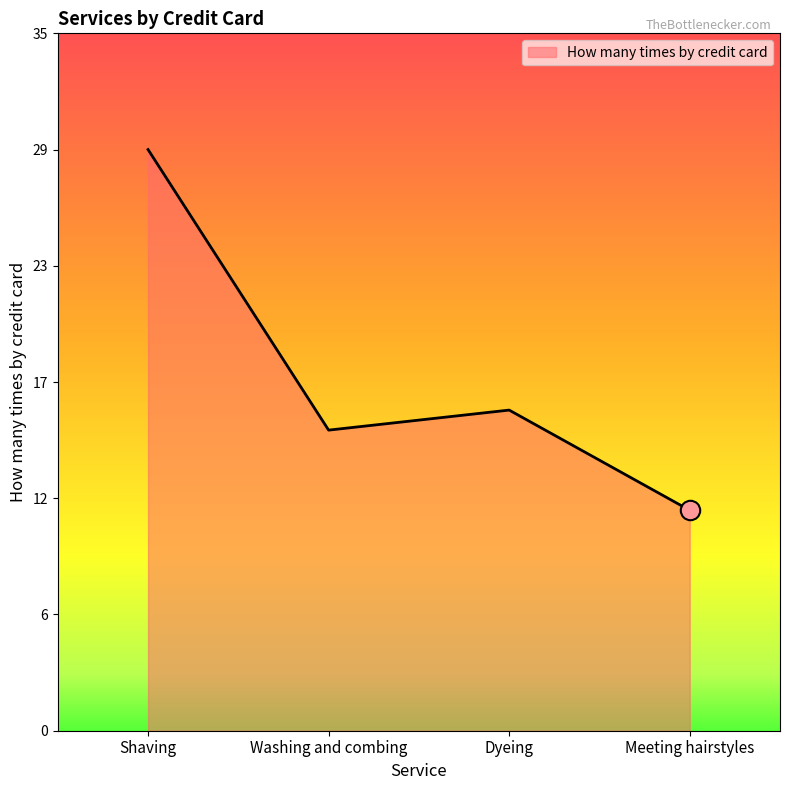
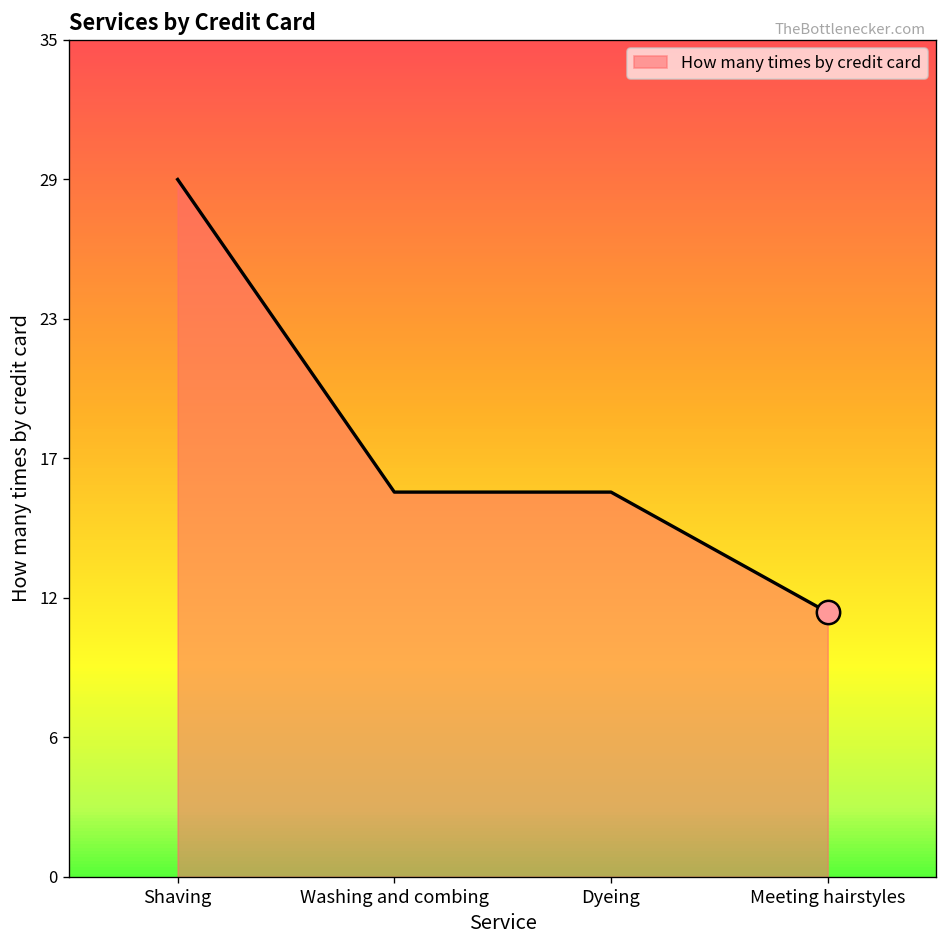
How many times by credit card, Washing and combing: 15 -> 16
